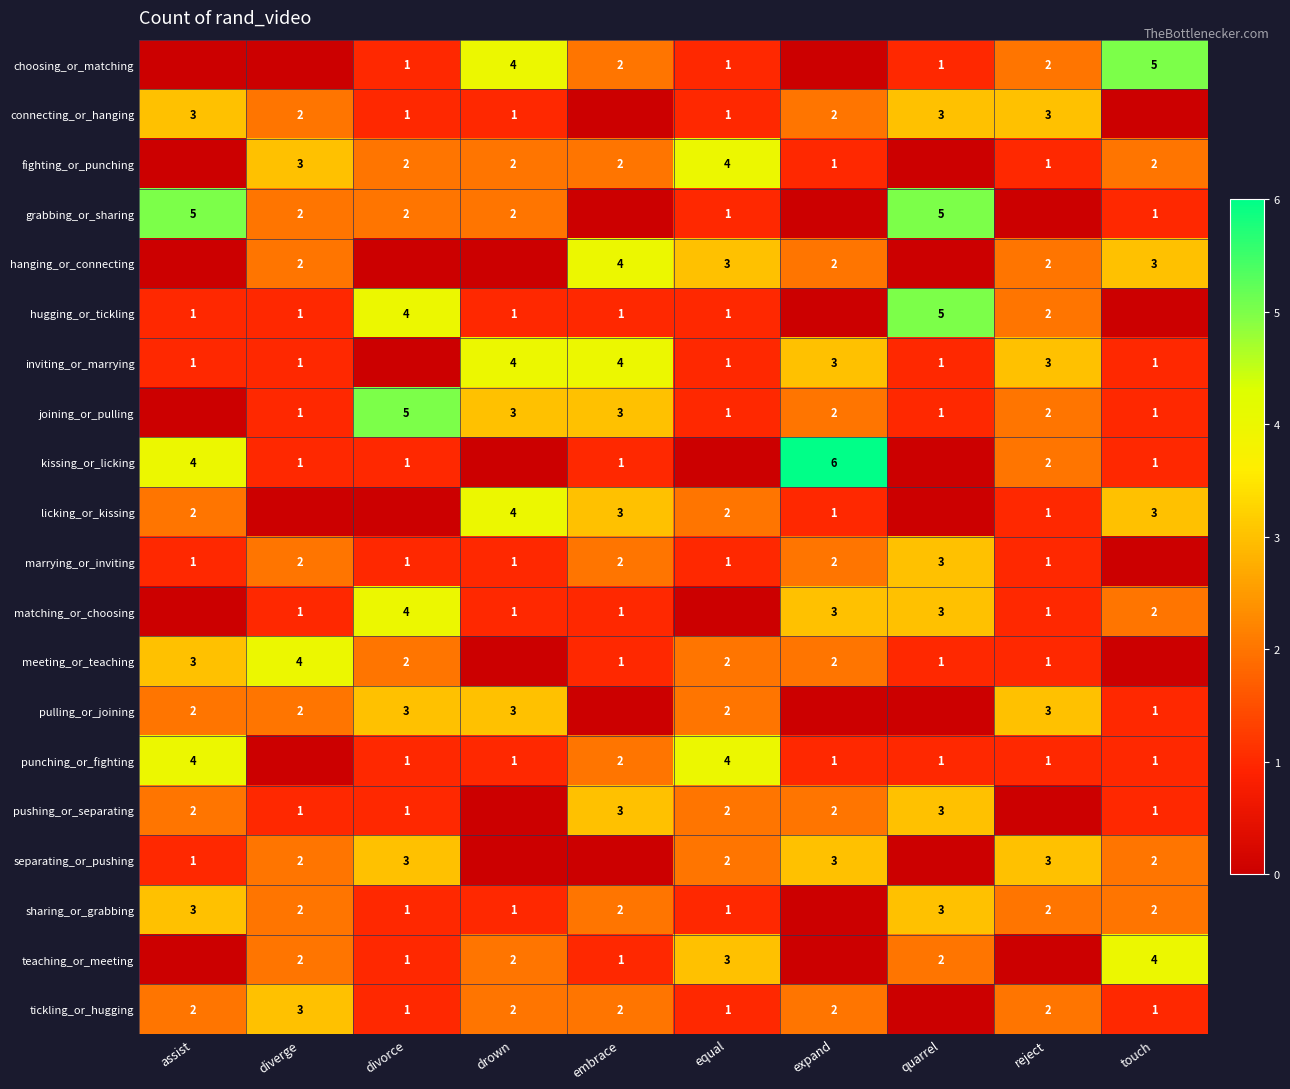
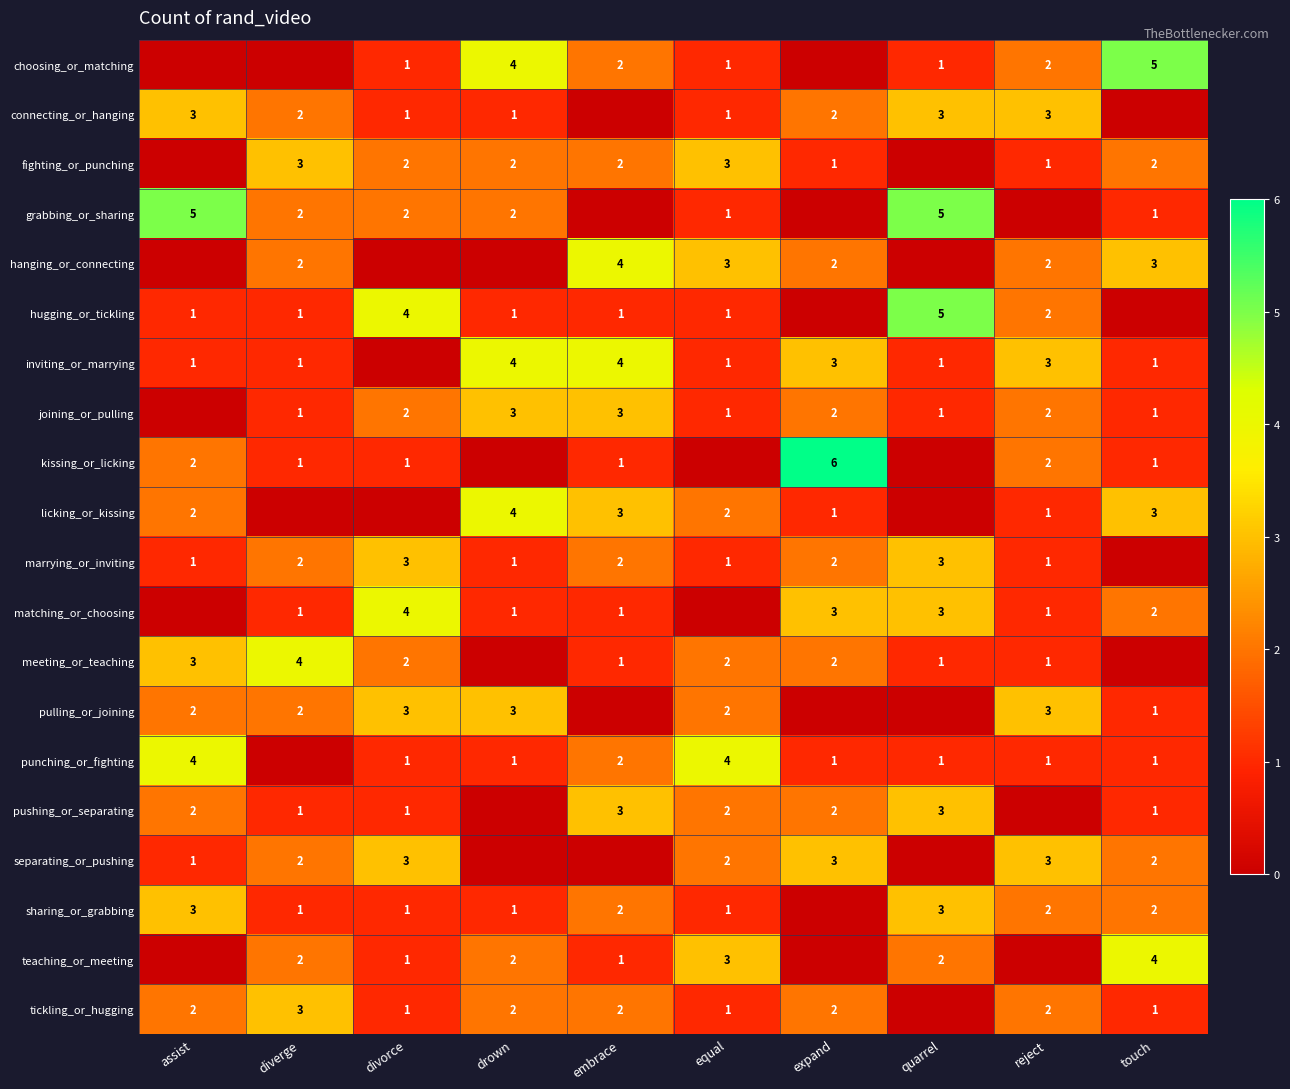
fighting_or_punching, equal: 4 -> 3
joining_or_pulling, divorce: 5 -> 2
kissing_or_licking, assist: 4 -> 2
marrying_or_inviting, divorce: 1 -> 3
sharing_or_grabbing, diverge: 2 -> 1
